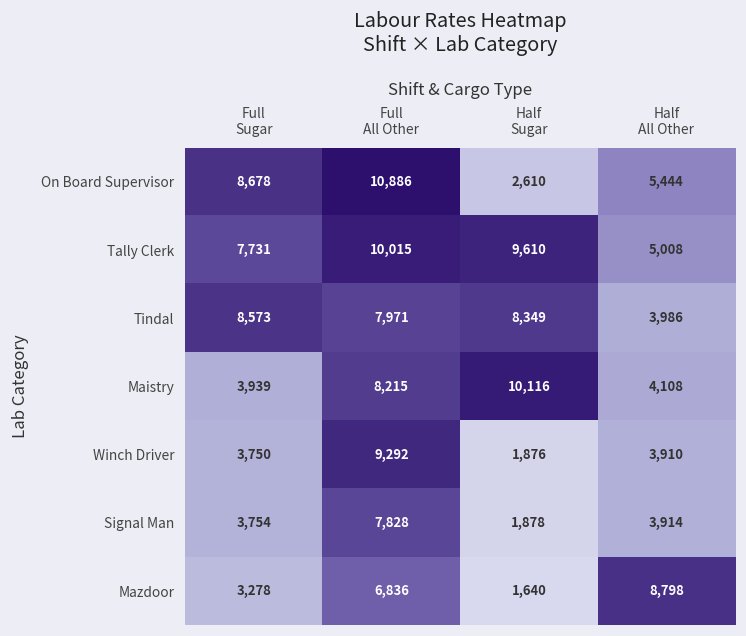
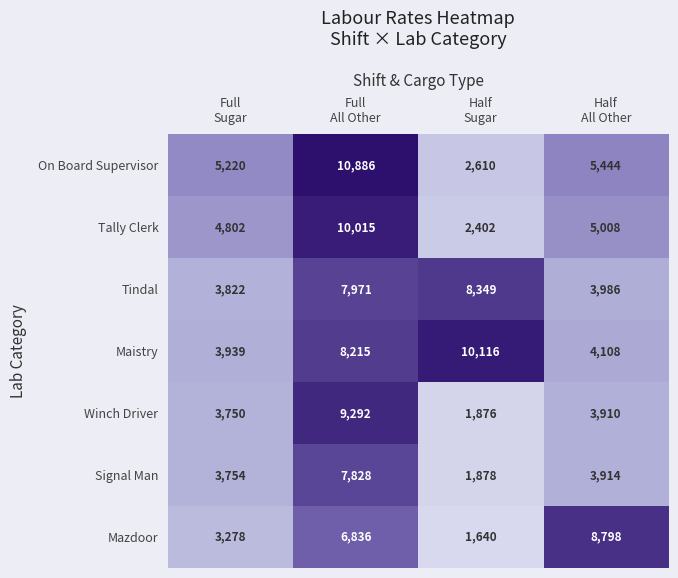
On Board Supervisor, Full Sugar: 8,678 -> 5,220
Tally Clerk, Full Sugar: 7,731 -> 4,802
Tally Clerk, Half Sugar: 9,610 -> 2,402
Tindal, Full Sugar: 8,573 -> 3,822
